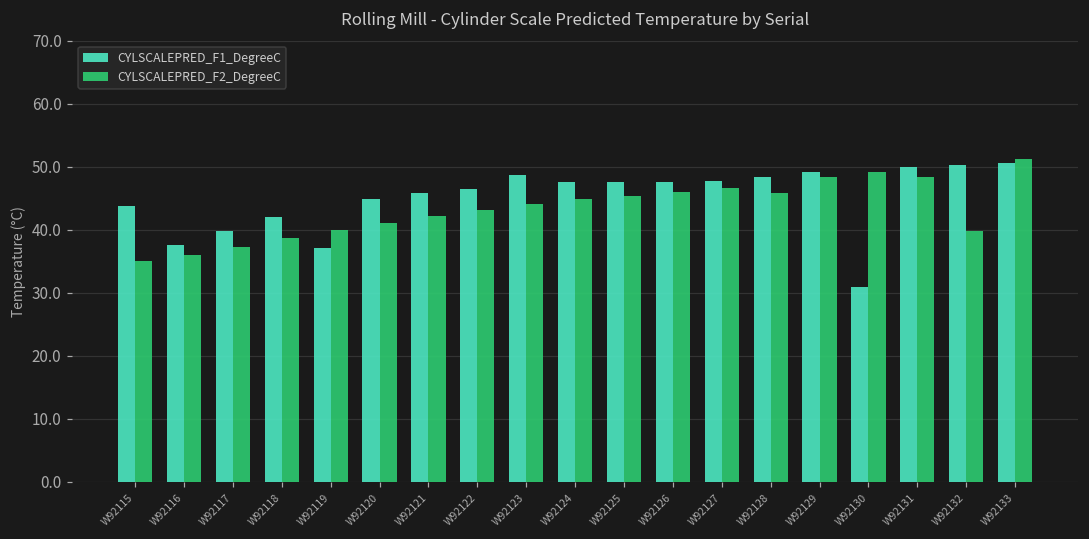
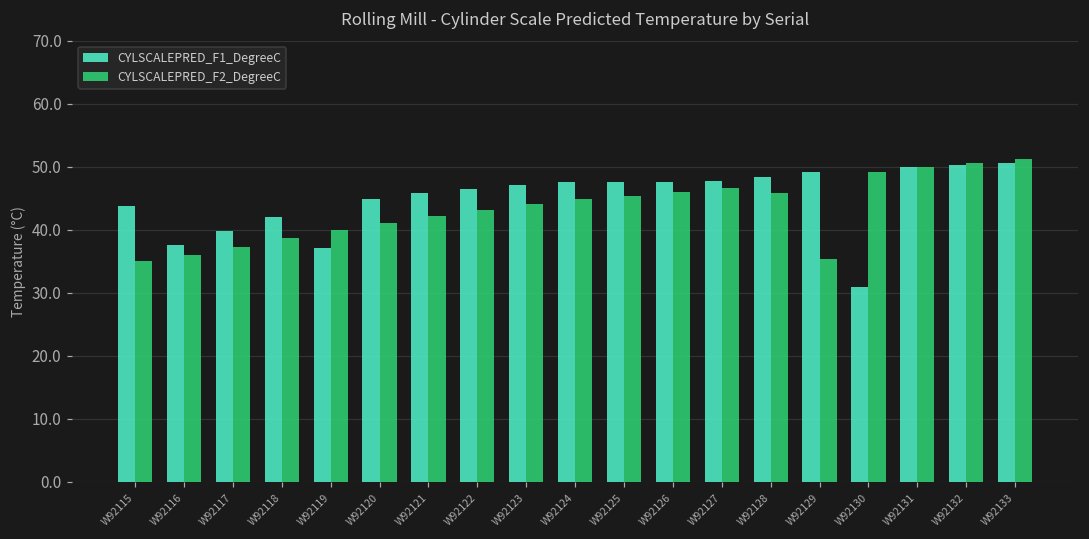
CYLSCALEPRED_F1_DegreeC, W92123: 49 -> 47
CYLSCALEPRED_F2_DegreeC, W92129: 48 -> 35
CYLSCALEPRED_F2_DegreeC, W92131: 48 -> 50
CYLSCALEPRED_F2_DegreeC, W92132: 40 -> 51
